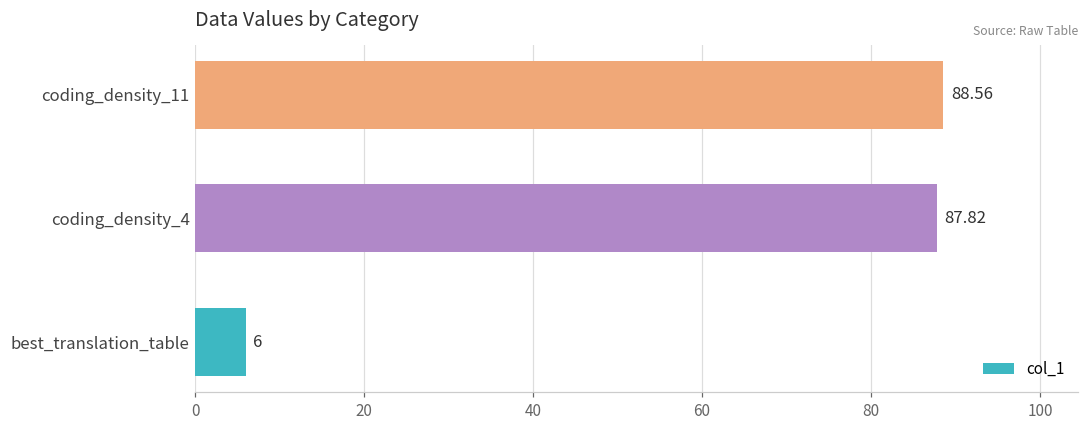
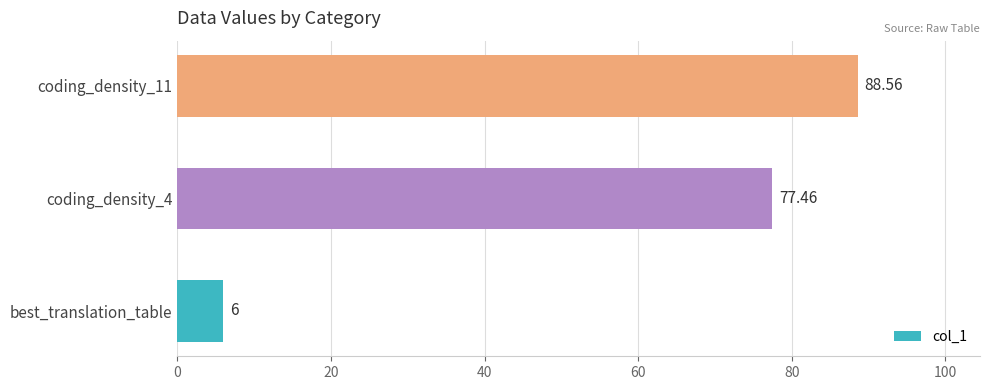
coding_density_4: 87.82 -> 77.46
